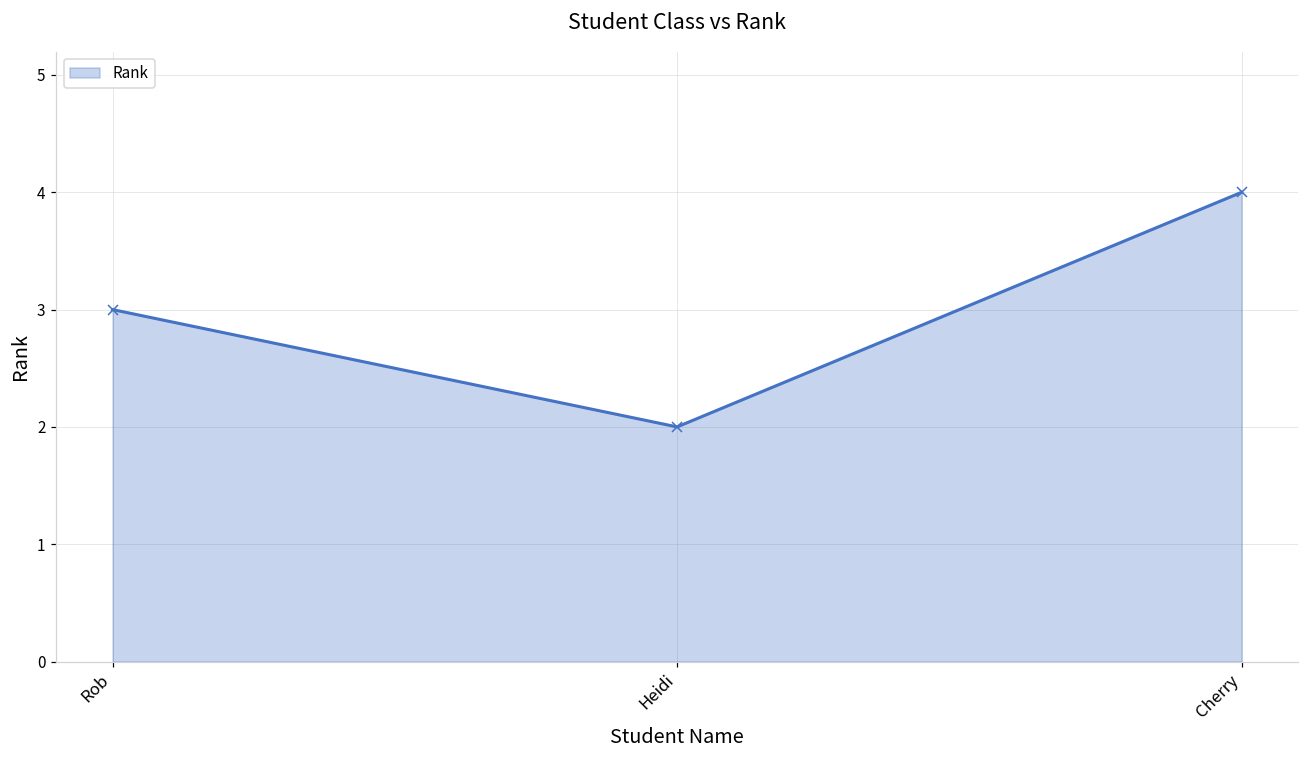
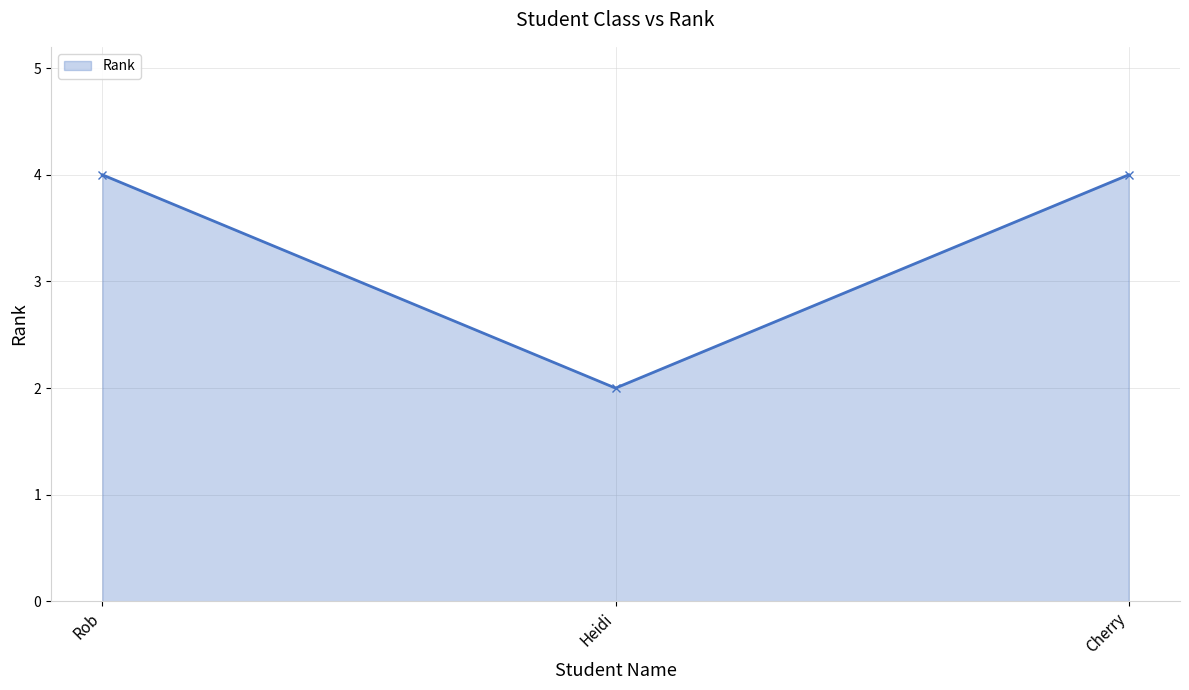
Rob: 3 -> 4
